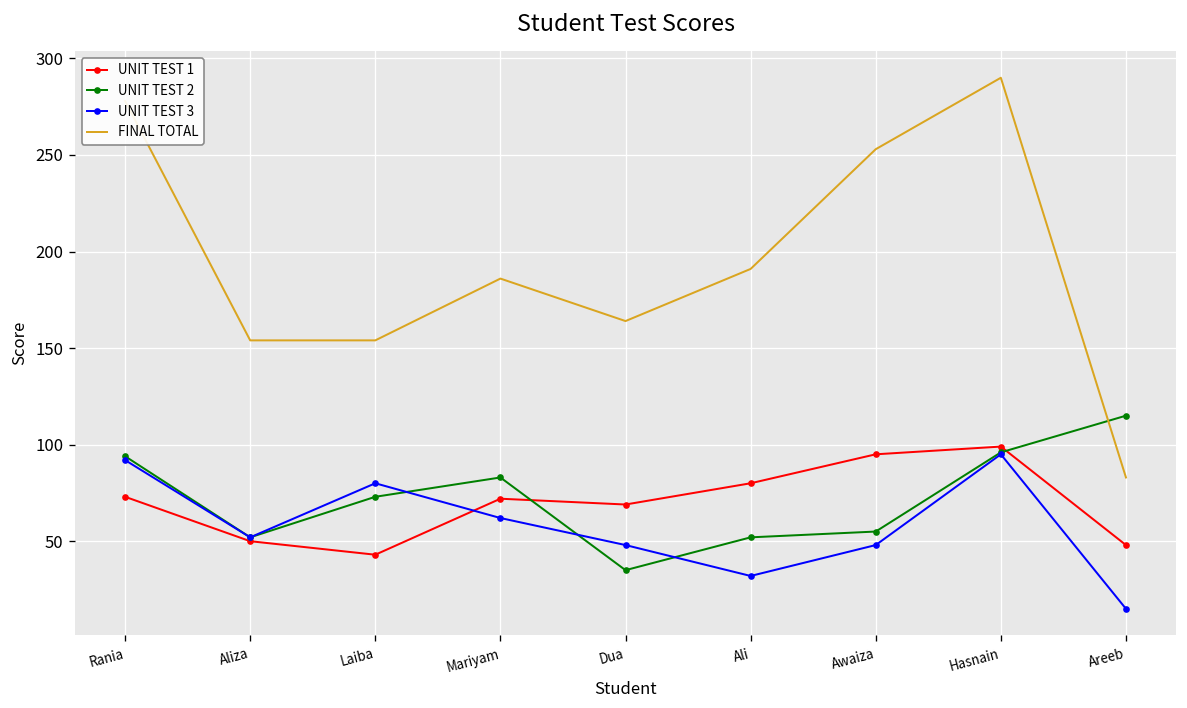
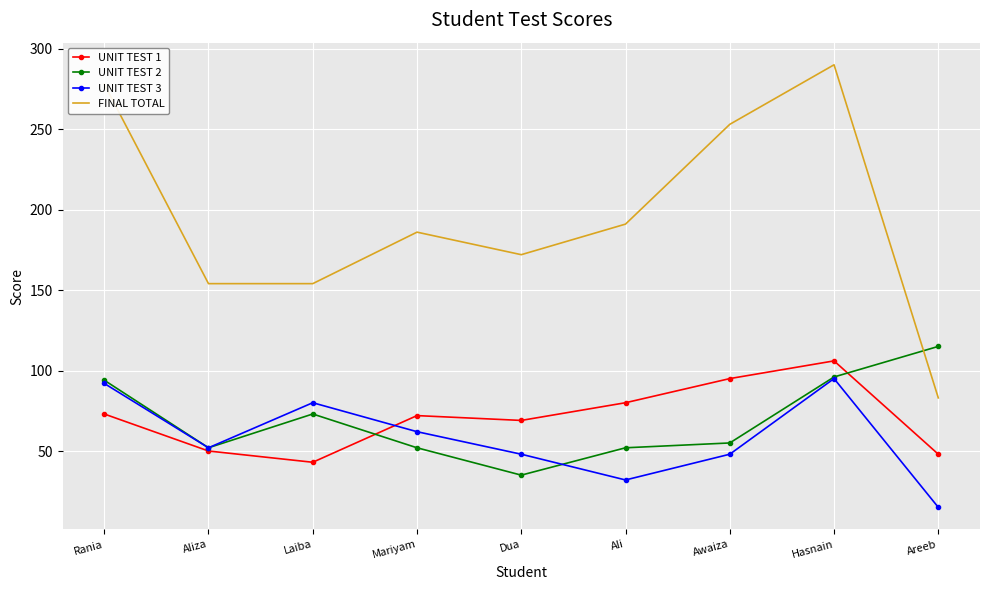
UNIT TEST 2, Mariyam: 83 -> 52
FINAL TOTAL, Dua: 164 -> 172
UNIT TEST 1, Hasnain: 99 -> 106
